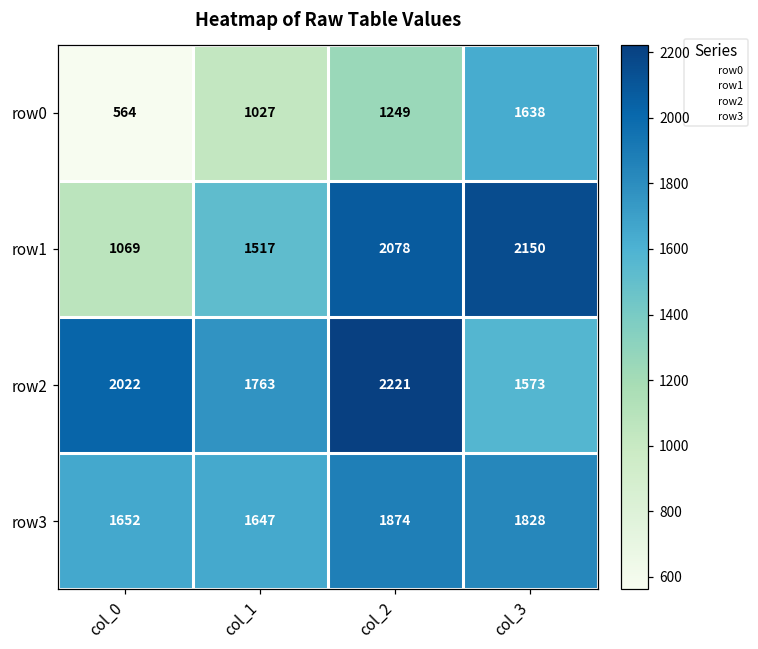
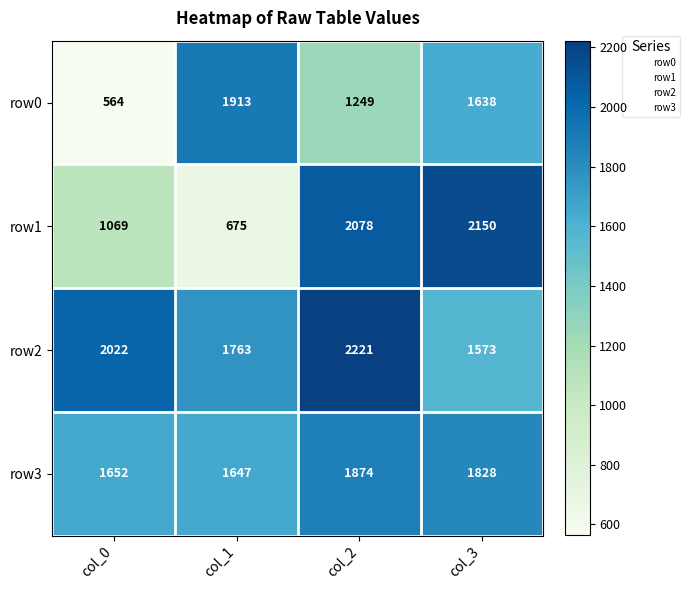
row0, col_1: 1027 -> 1913
row1, col_1: 1517 -> 675
